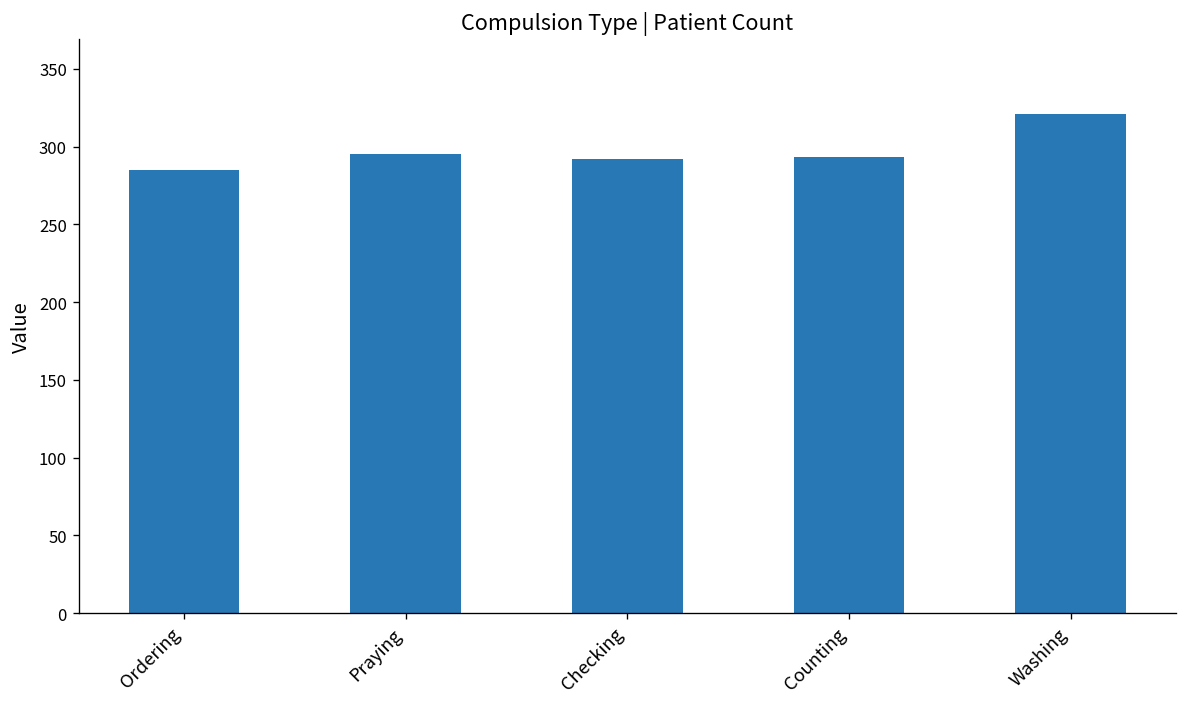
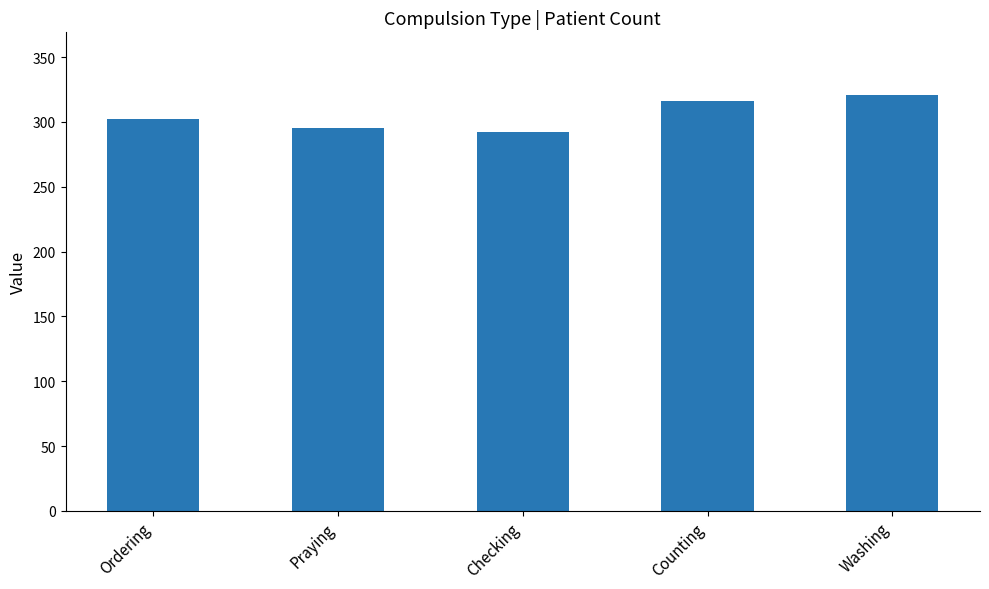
Ordering: 285 -> 302
Counting: 293 -> 316
